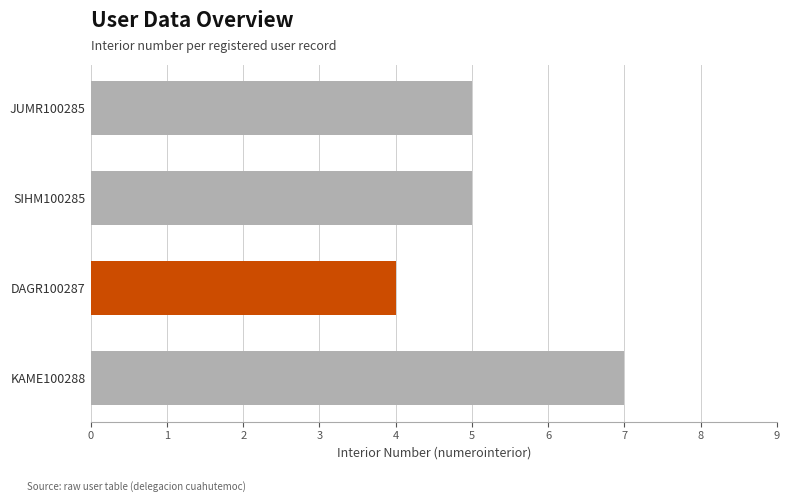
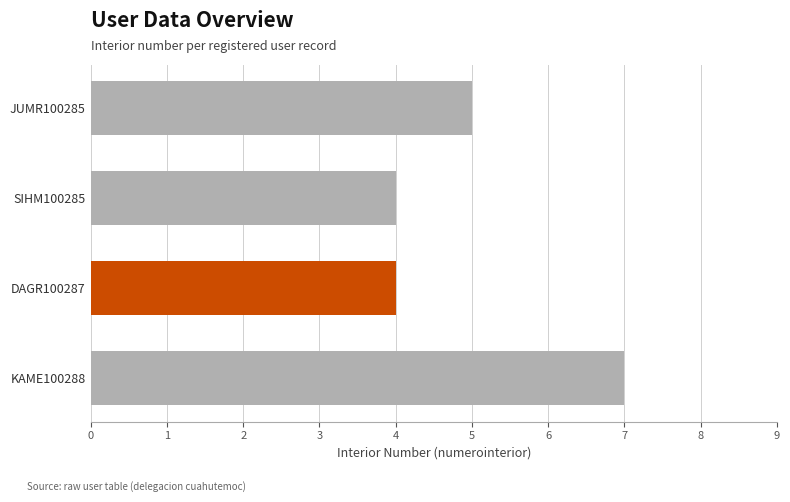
SIHM100285: 5 -> 4
